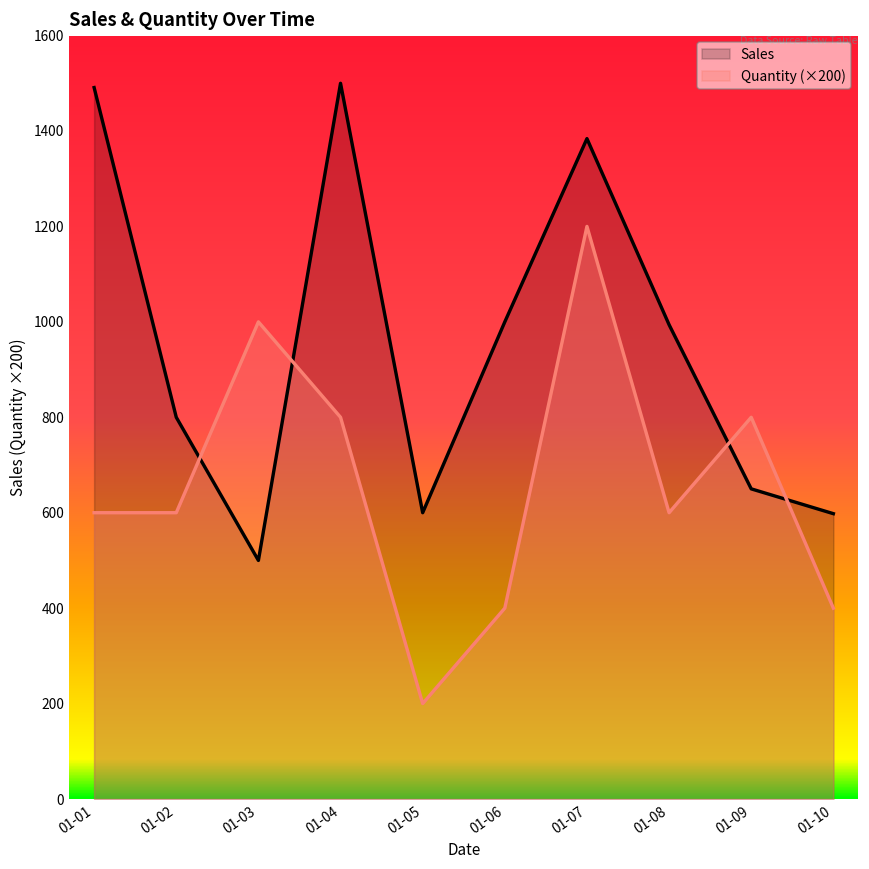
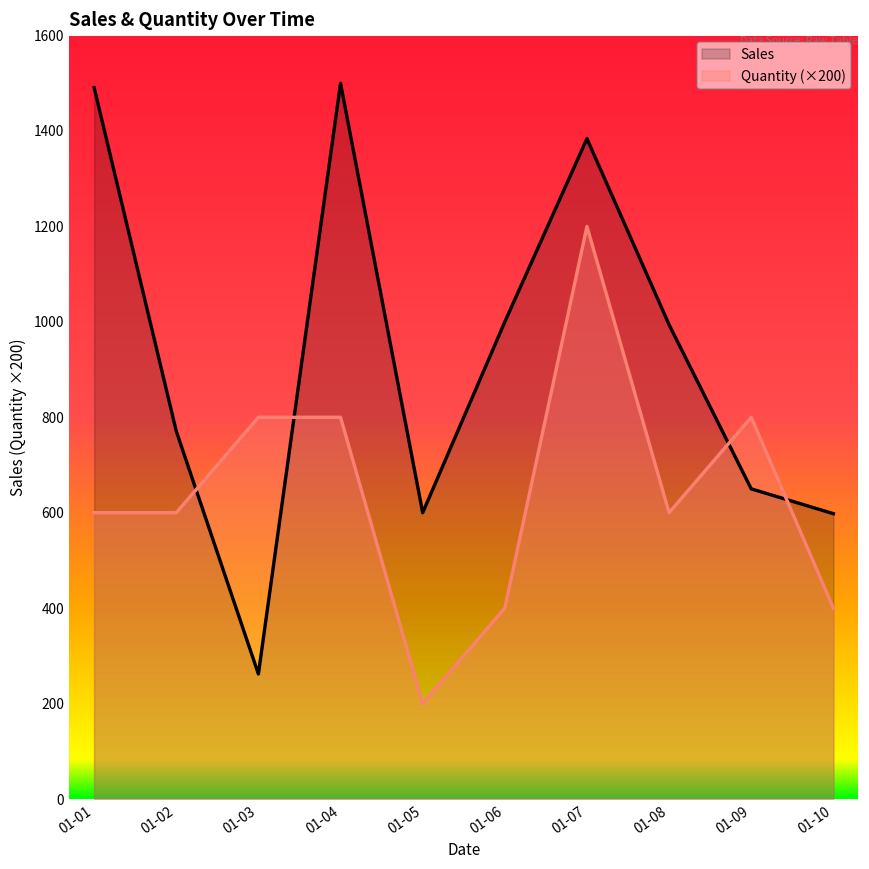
Sales, 01-02: 800 -> 770
Sales, 01-03: 500 -> 260
Quantity (×200), 01-03: 1000 -> 800
